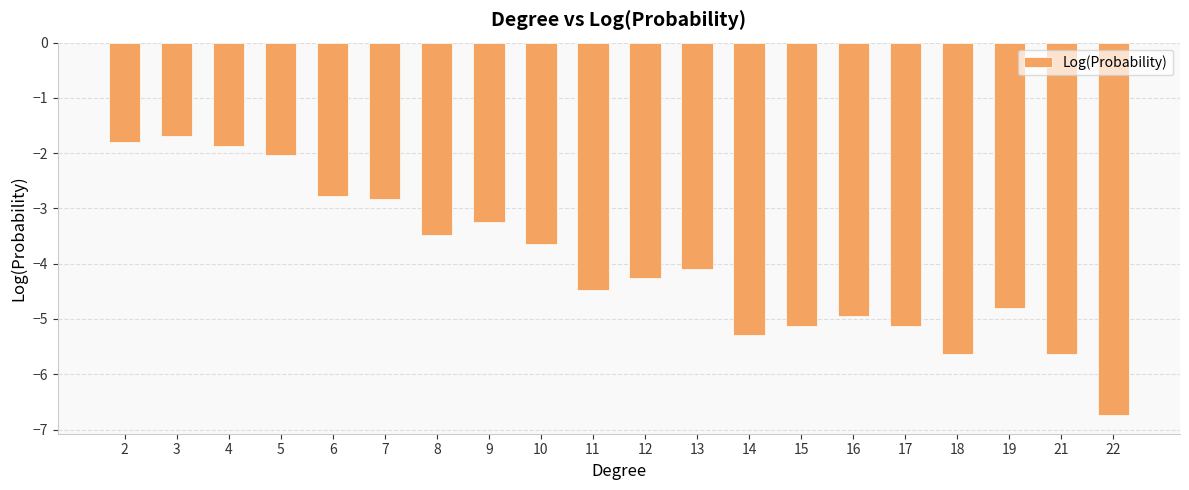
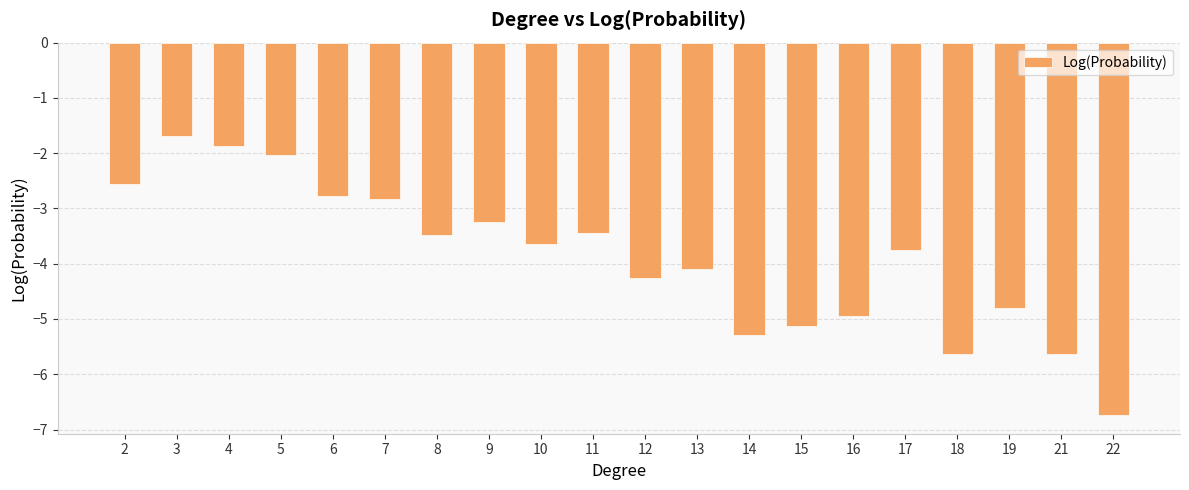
2: -1.8 -> -2.6
11: -4.5 -> -3.4
17: -5.1 -> -3.8
